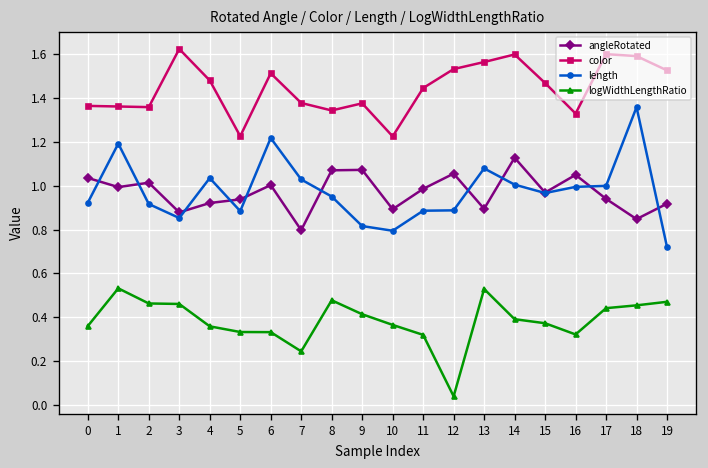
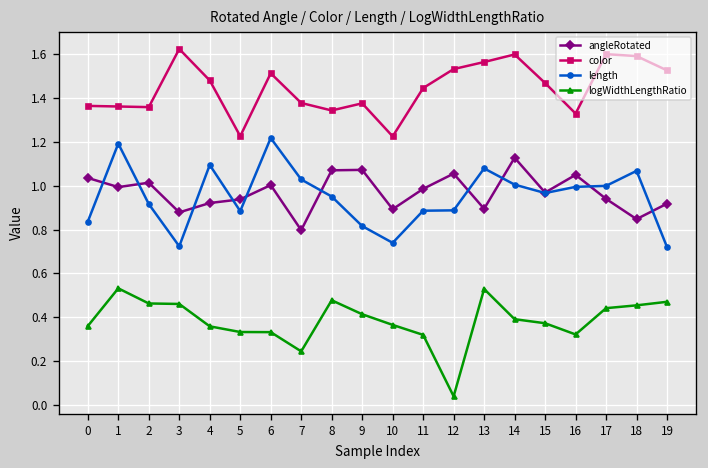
length, 0: 0.92 -> 0.84
length, 3: 0.85 -> 0.72
length, 4: 1.03 -> 1.09
length, 10: 0.79 -> 0.74
length, 18: 1.36 -> 1.07
